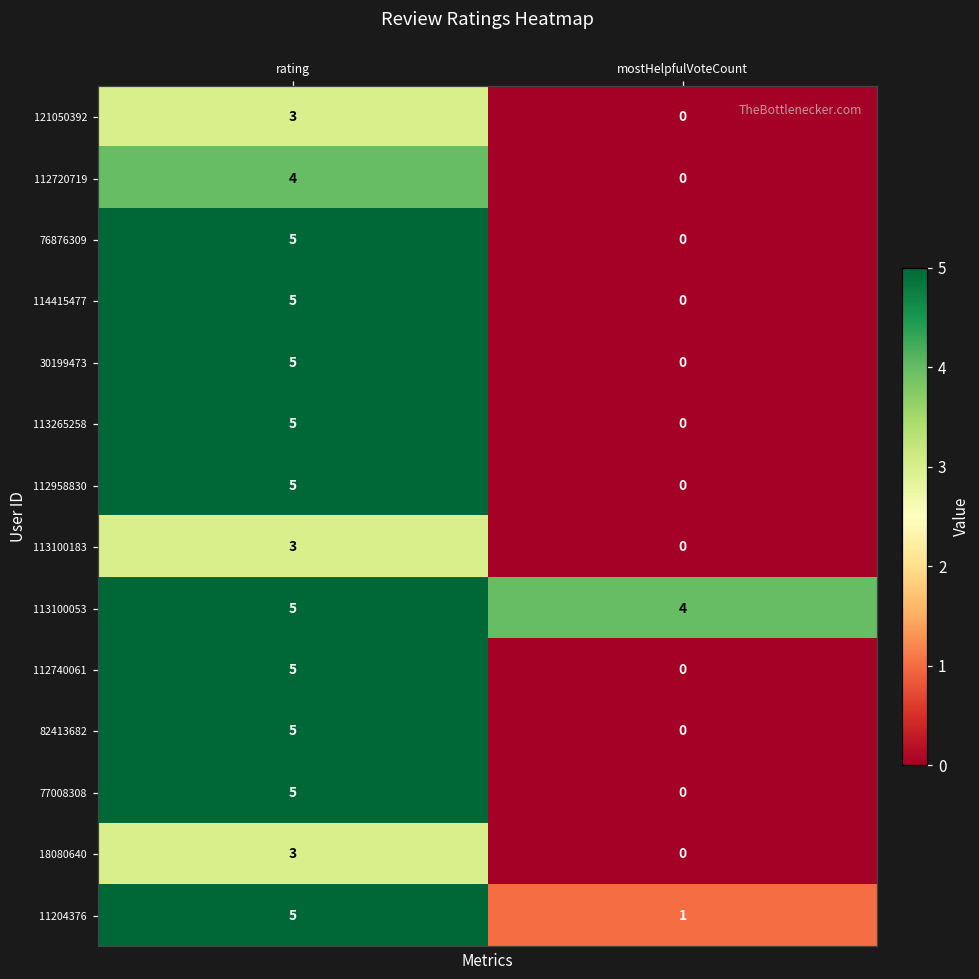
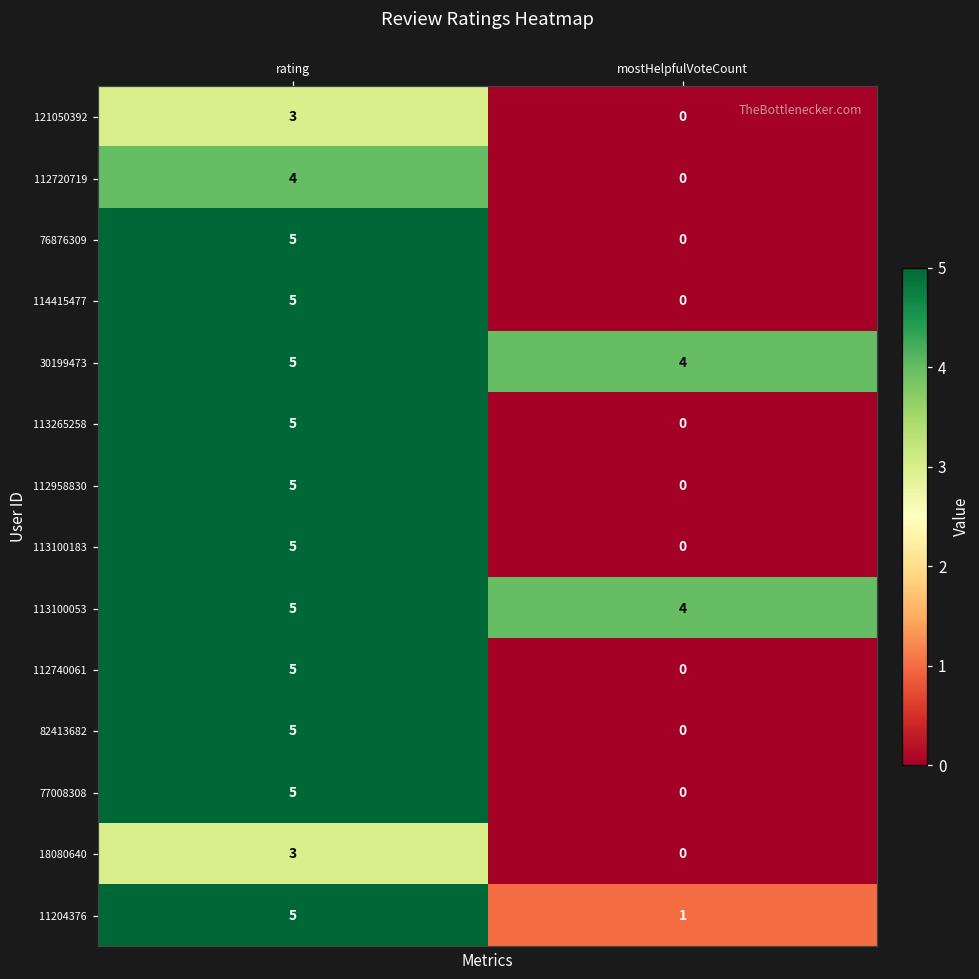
30199473, mostHelpfulVoteCount: 0 -> 4
113100183, rating: 3 -> 5
